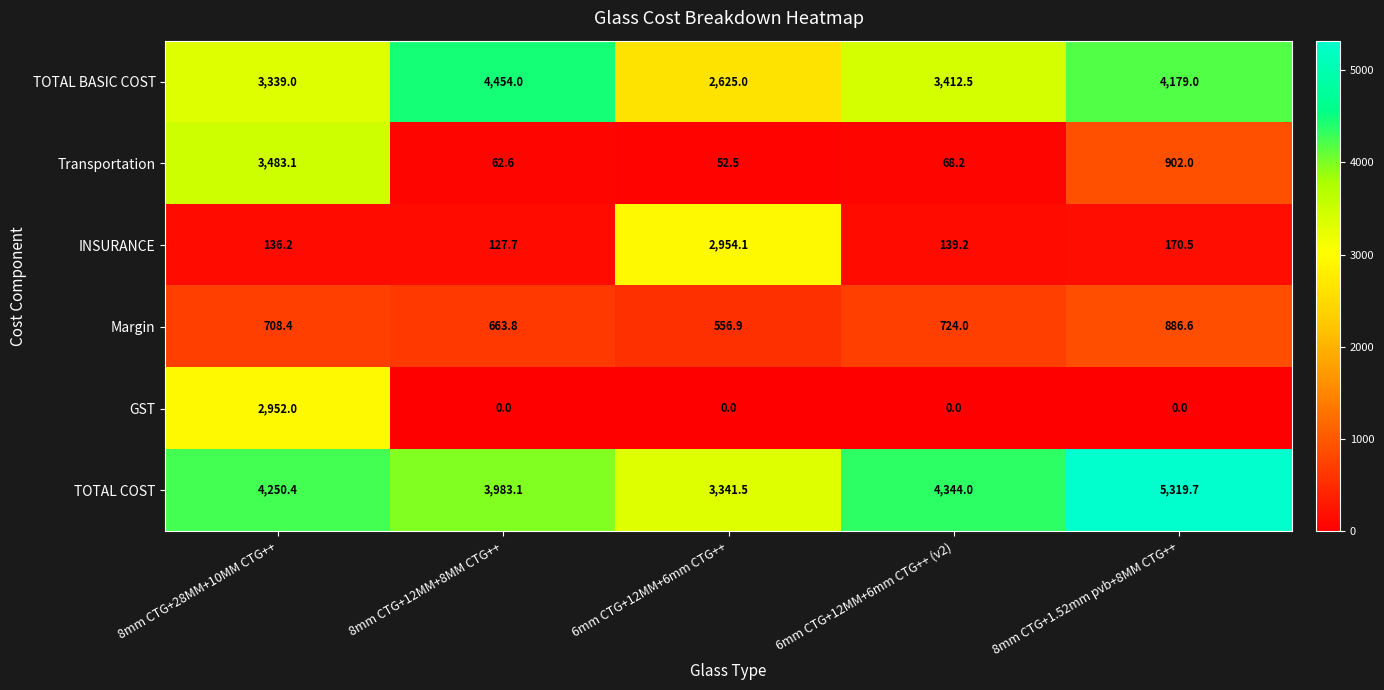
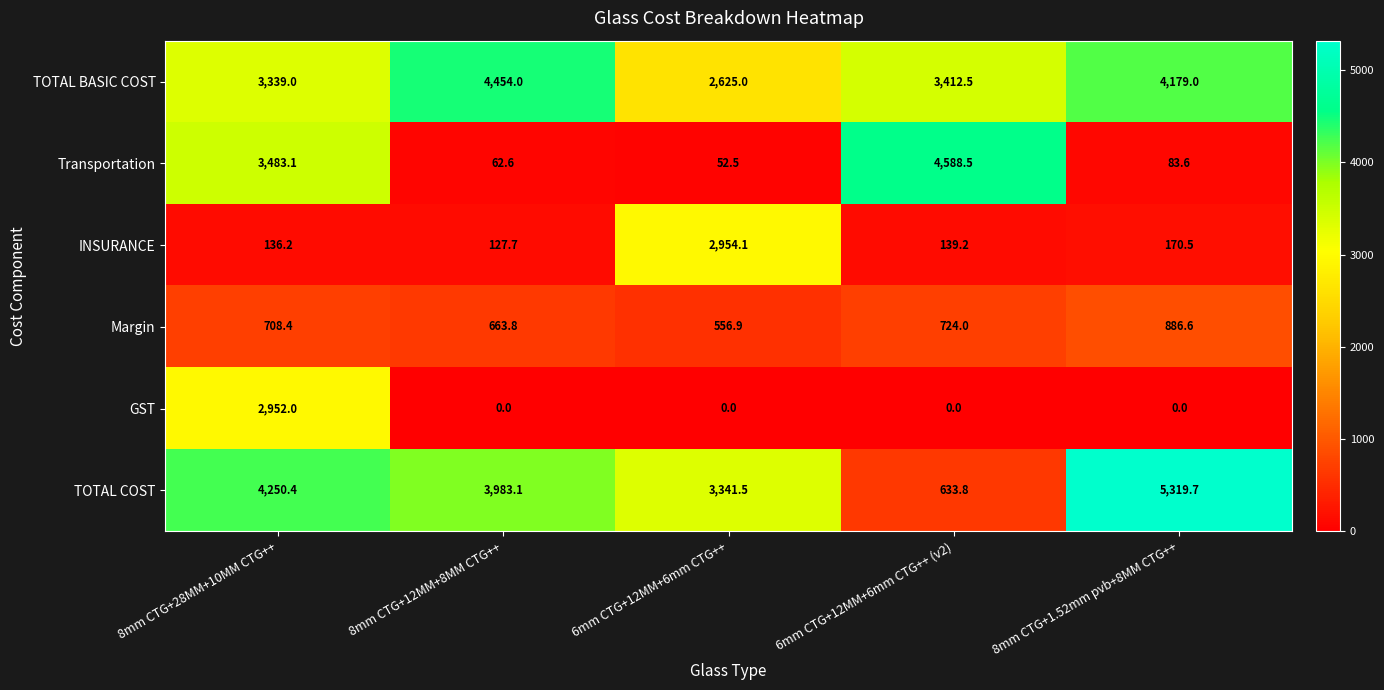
Transportation, 6mm CTG+12MM+6mm CTG++ (v2): 68.2 -> 4,588.5
Transportation, 8mm CTG+1.52mm pvb+8MM CTG++: 902.0 -> 83.6
TOTAL COST, 6mm CTG+12MM+6mm CTG++ (v2): 4,344.0 -> 633.8
